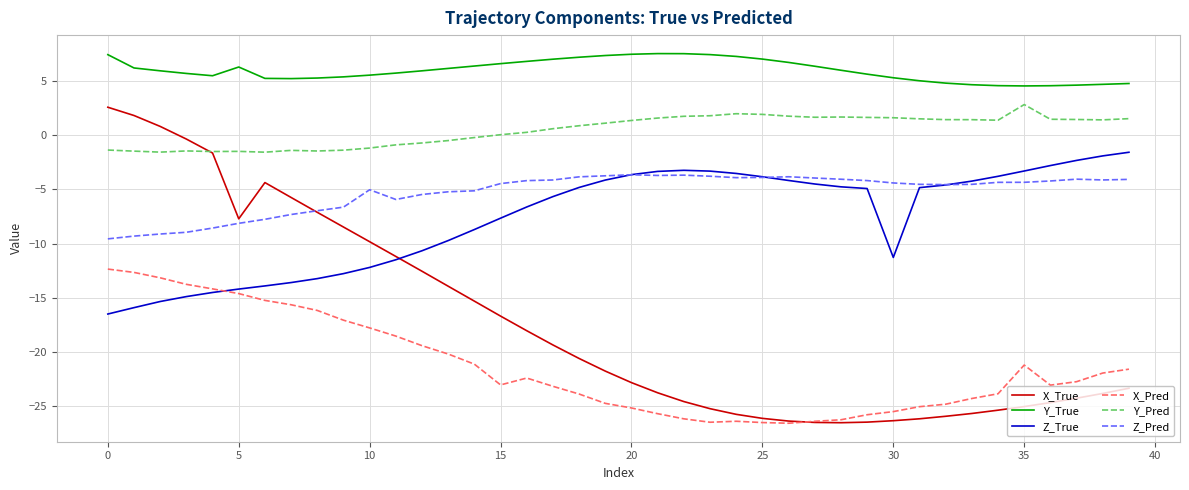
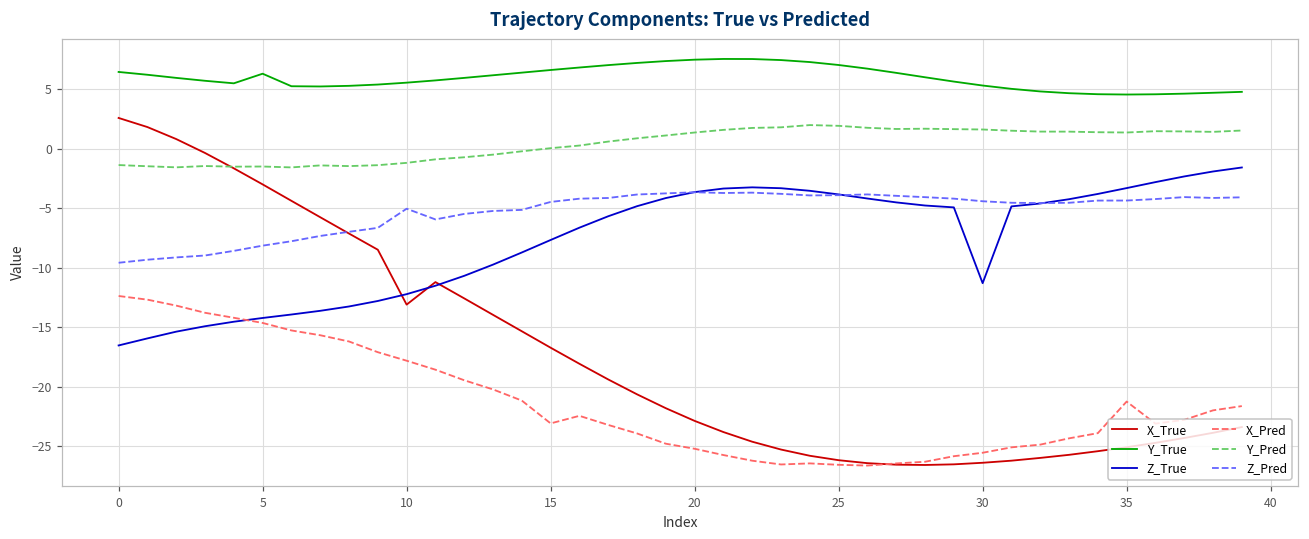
Y_True, 0: 7.5 -> 6.5
X_True, 5: -7.7 -> -3.0
X_True, 10: -9.8 -> -13.1
Y_Pred, 35: 2.8 -> 1.4
